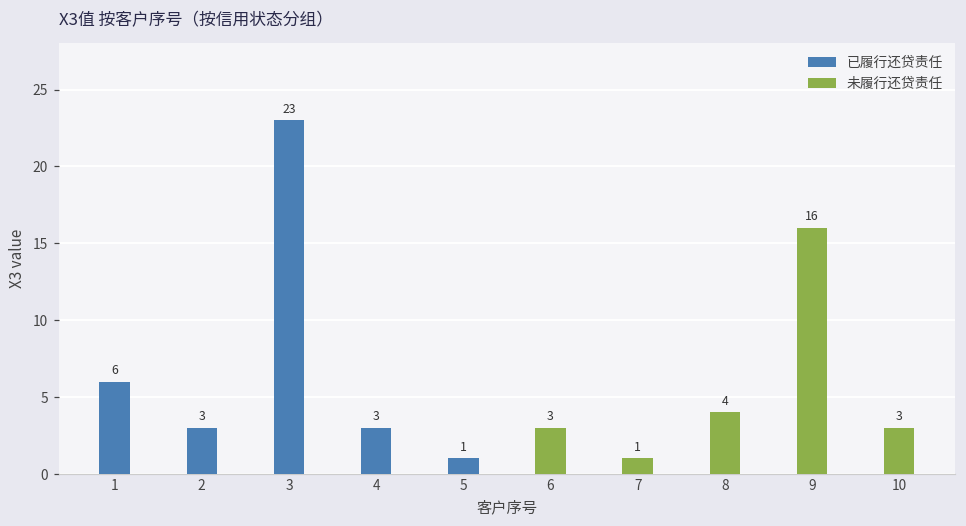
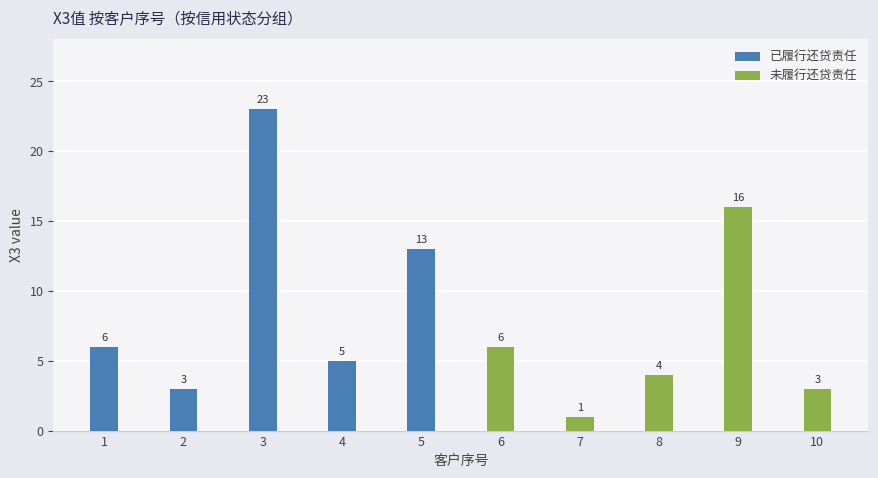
已履行还贷责任, 4: 3 -> 5
已履行还贷责任, 5: 1 -> 13
未履行还贷责任, 6: 3 -> 6
